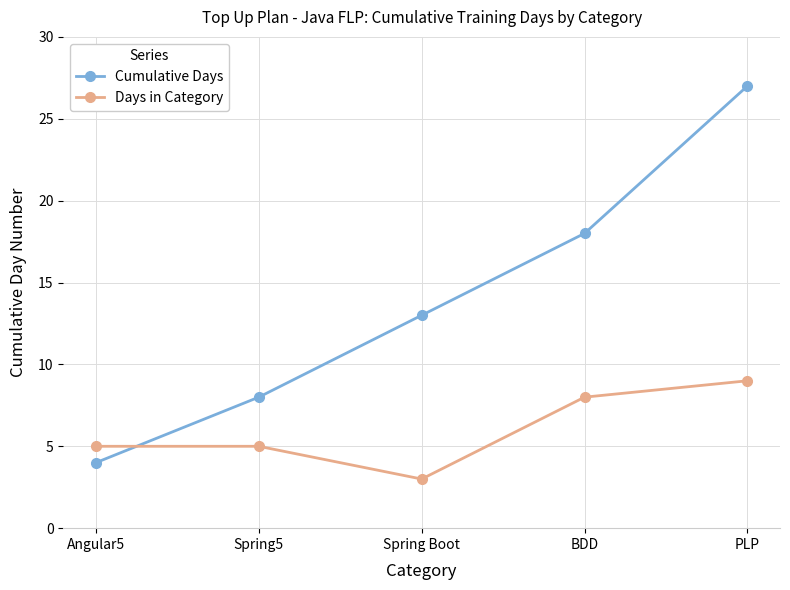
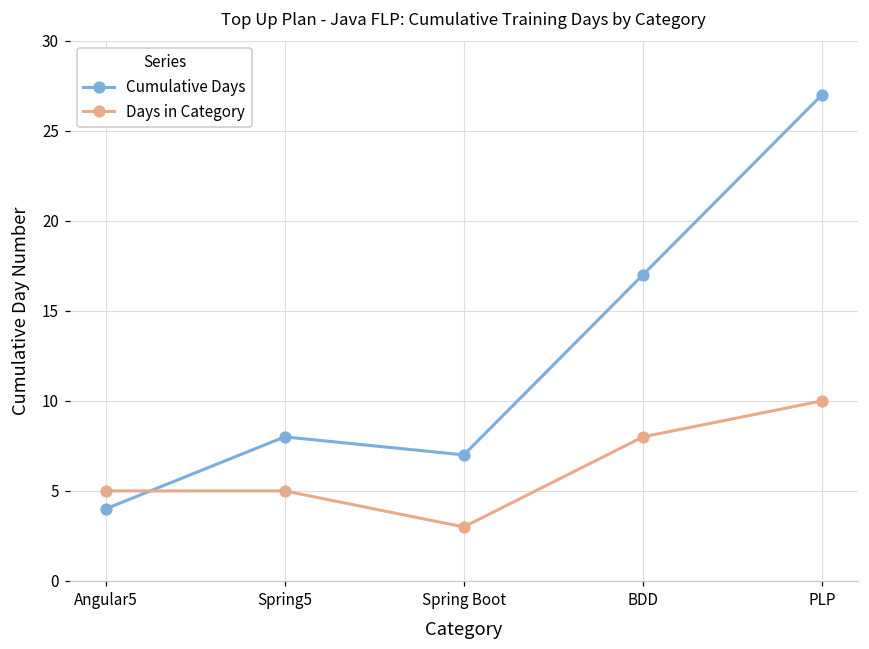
Cumulative Days, Spring Boot: 13 -> 7
Cumulative Days, BDD: 18 -> 17
Days in Category, PLP: 9 -> 10
